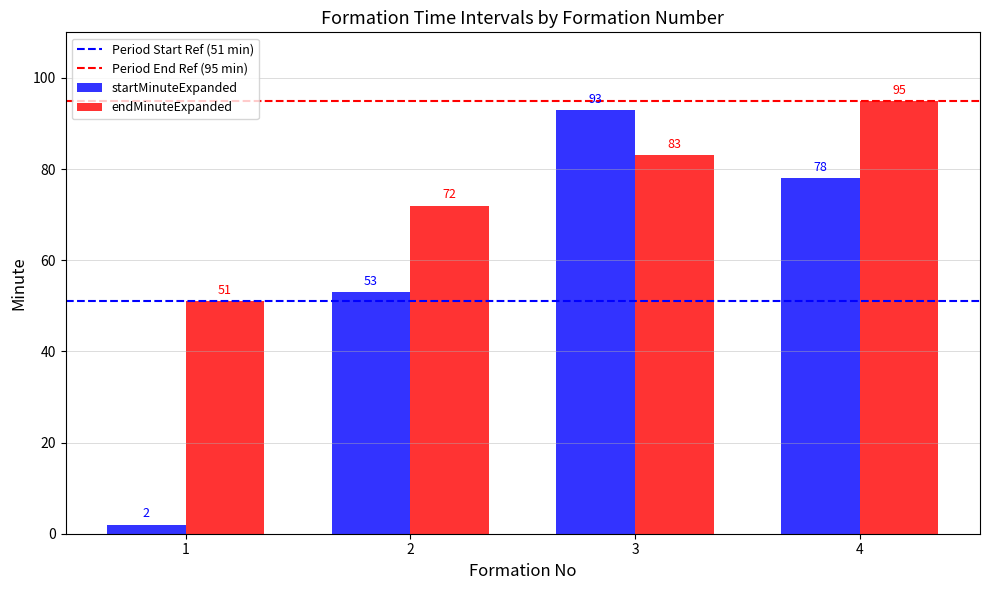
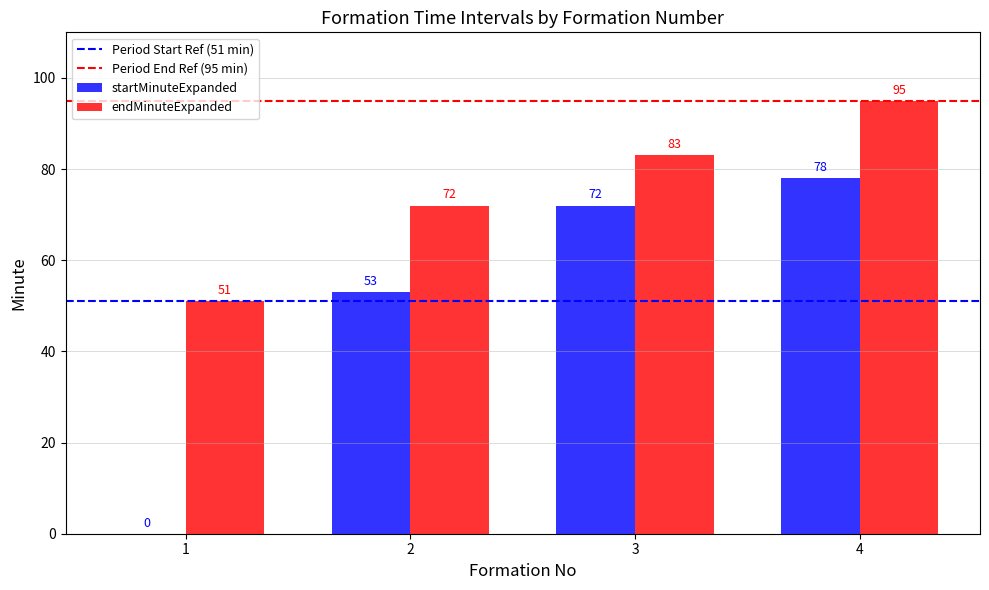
startMinuteExpanded, 1: 2 -> 0
startMinuteExpanded, 3: 93 -> 72
